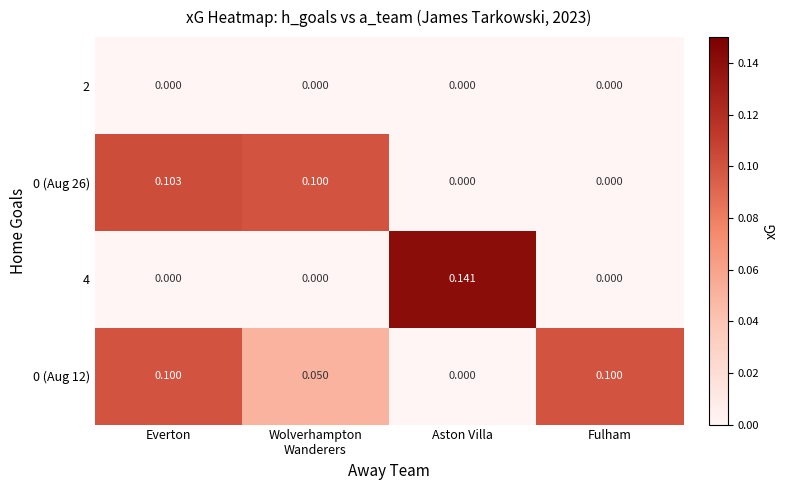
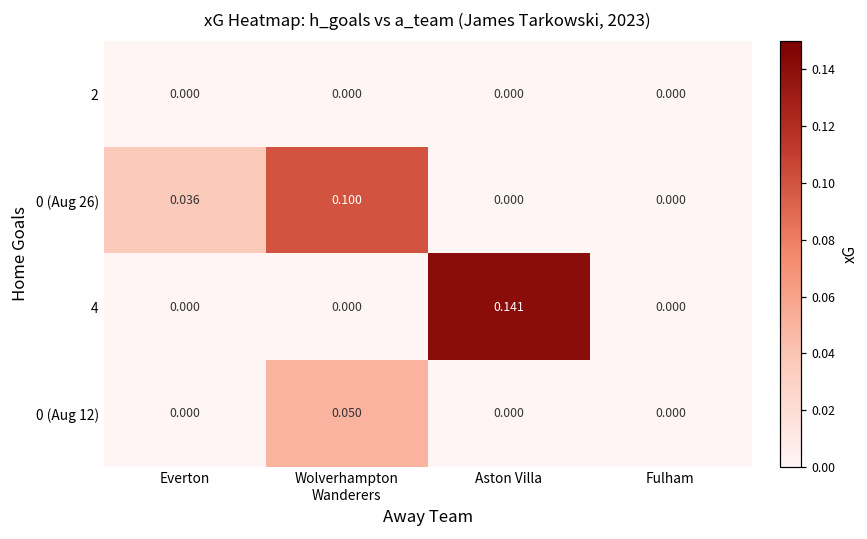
0 (Aug 26), Everton: 0.103 -> 0.036
0 (Aug 12), Everton: 0.100 -> 0.000
0 (Aug 12), Fulham: 0.100 -> 0.000
